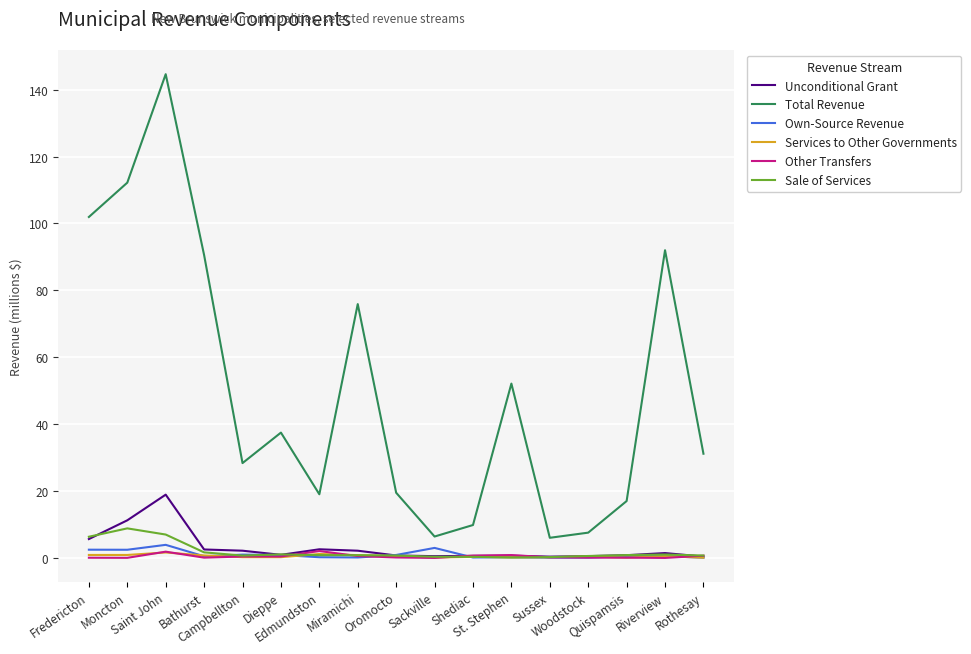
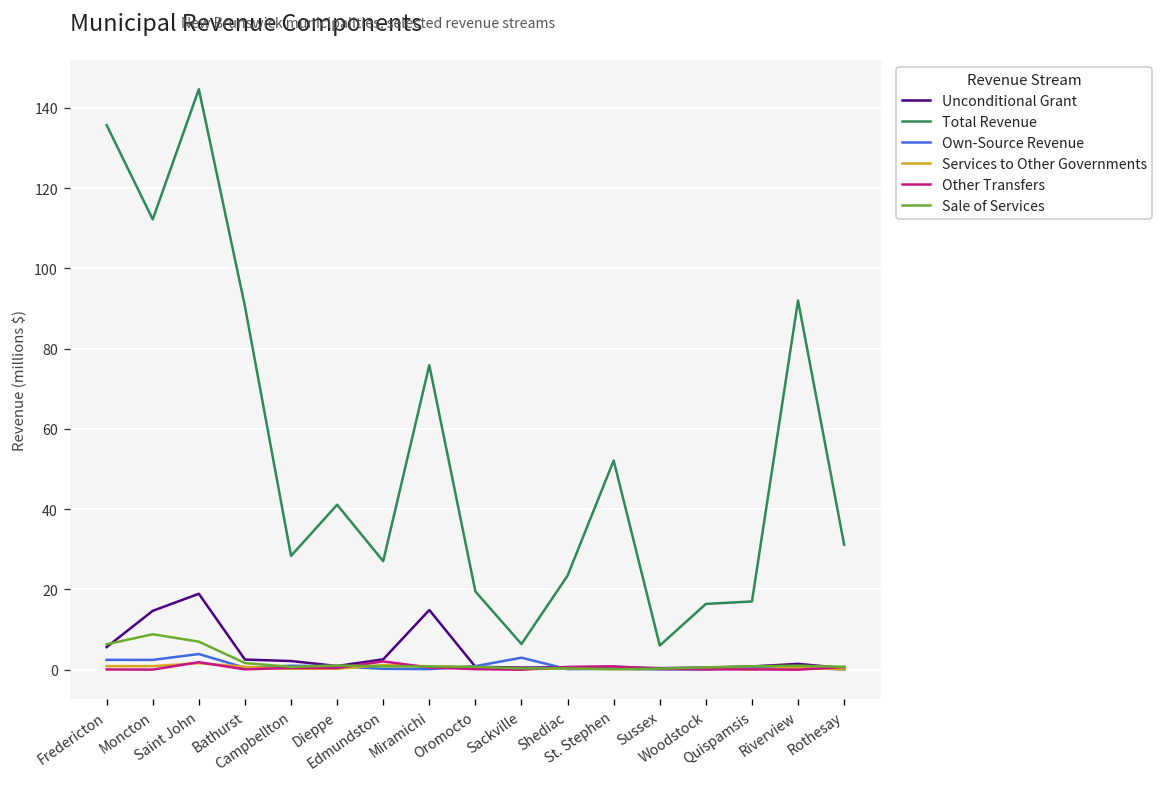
Total Revenue, Fredericton: 102 -> 136
Unconditional Grant, Moncton: 11 -> 15
Total Revenue, Dieppe: 37 -> 41
Total Revenue, Edmundston: 19 -> 27
Unconditional Grant, Miramichi: 2 -> 15
Total Revenue, Shediac: 10 -> 23
Total Revenue, Woodstock: 8 -> 16
